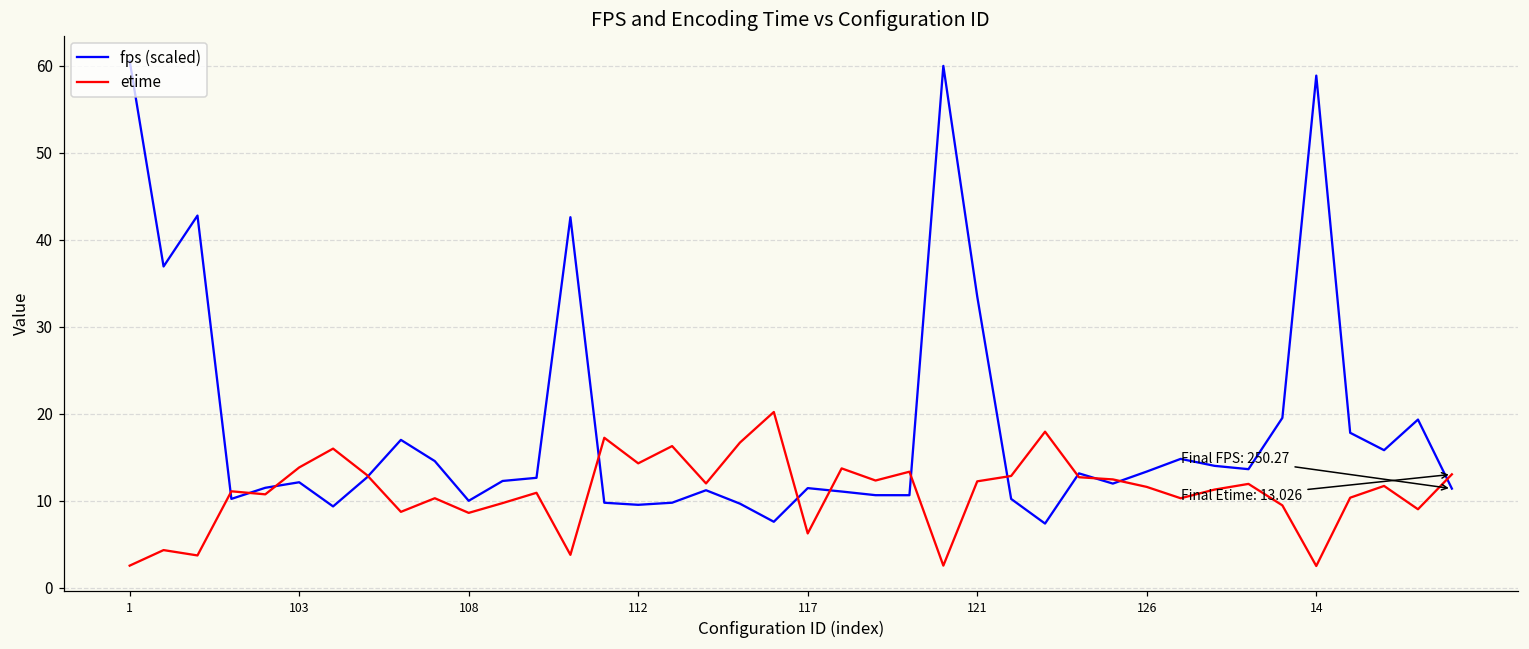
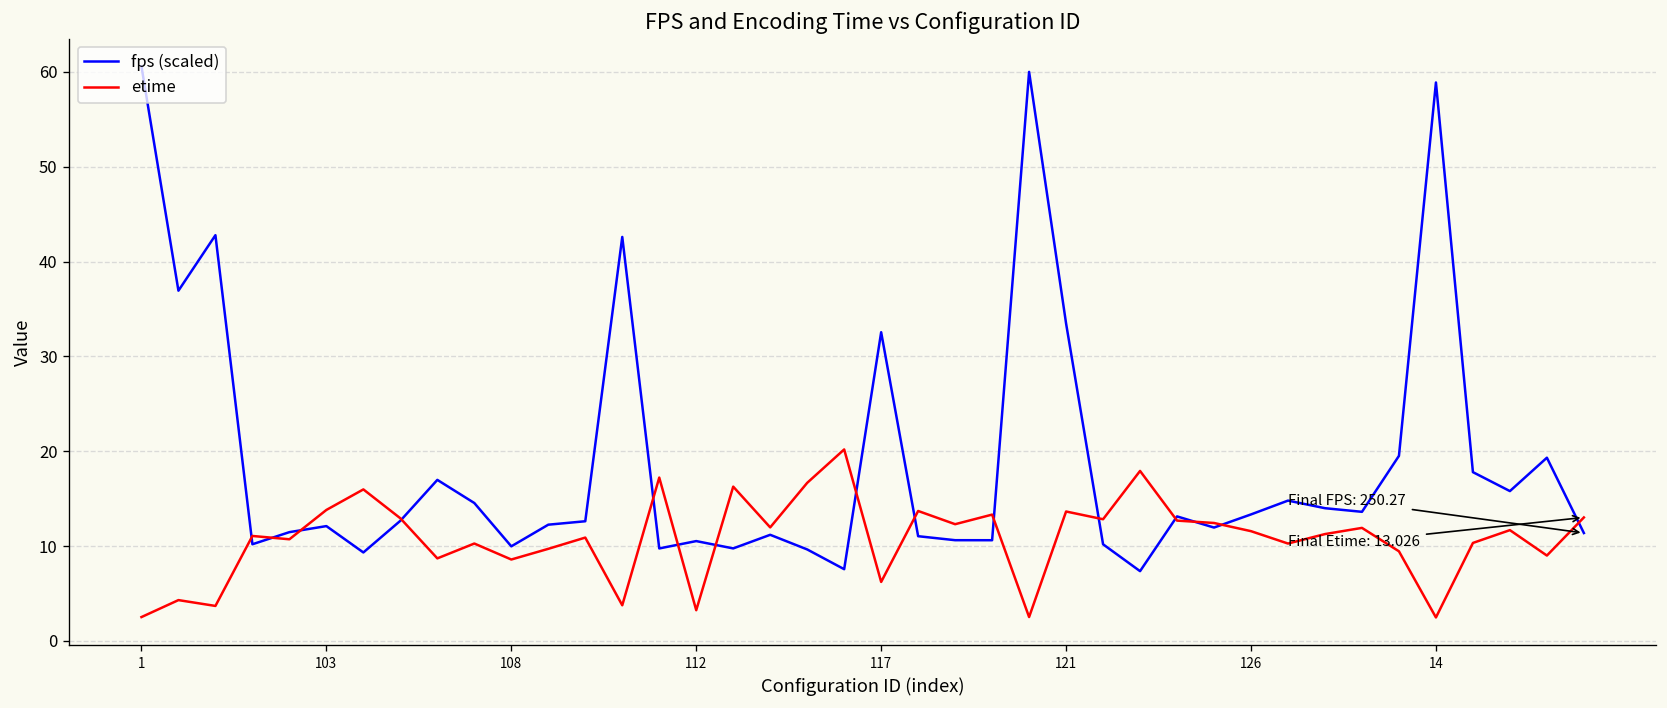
fps (scaled), 112: 10 -> 11
etime, 112: 14 -> 3
fps (scaled), 117: 11 -> 33
etime, 121: 12 -> 14
